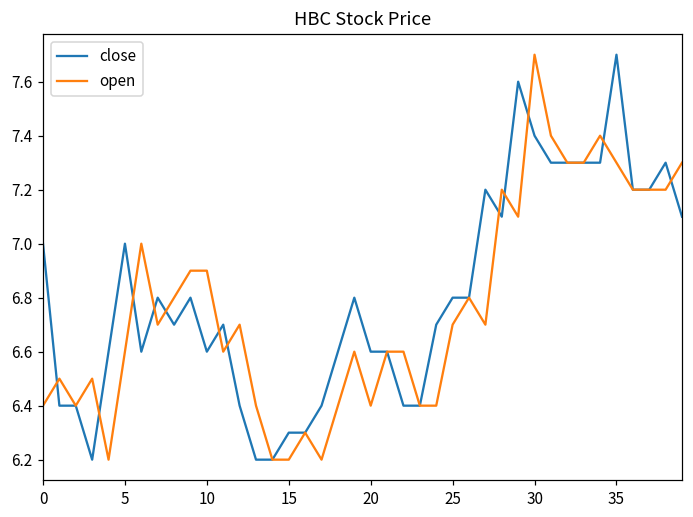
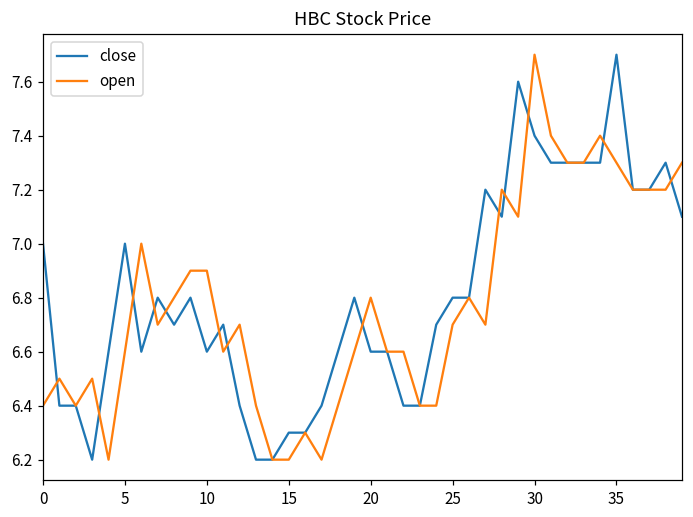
open, 20: 6.4 -> 6.8
